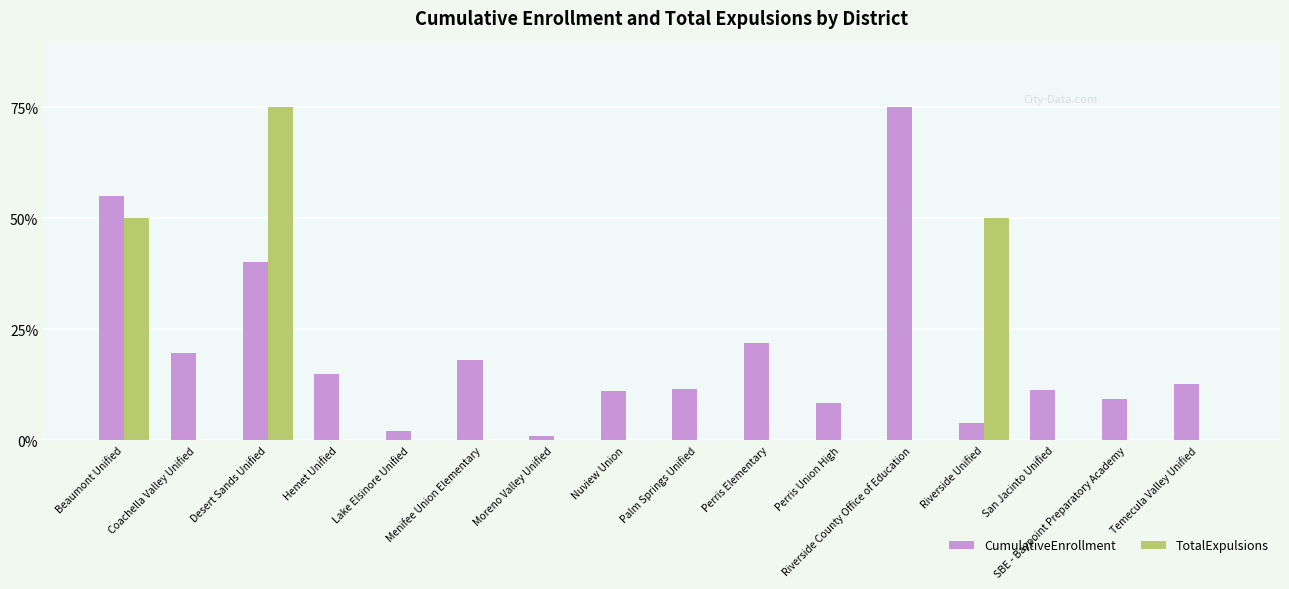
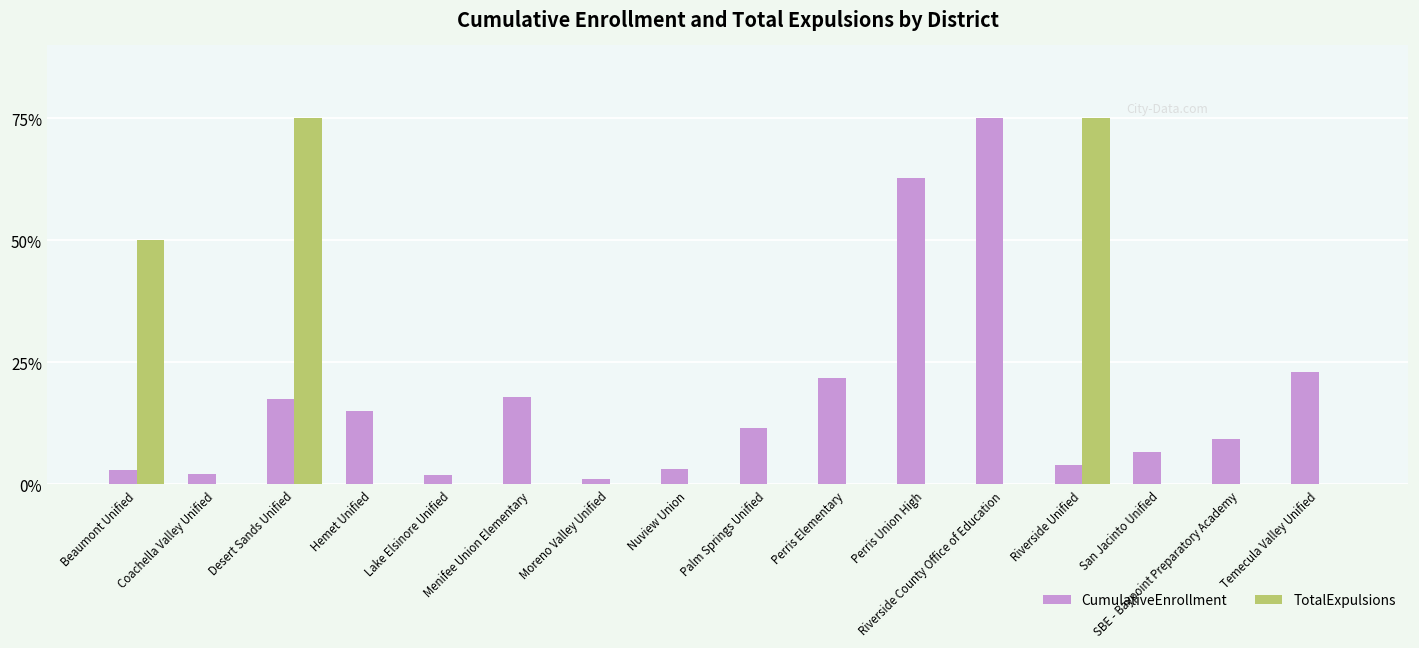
CumulativeEnrollment, Beaumont Unified: 55% -> 3%
CumulativeEnrollment, Coachella Valley Unified: 20% -> 2%
CumulativeEnrollment, Desert Sands Unified: 40% -> 18%
CumulativeEnrollment, Nuview Union: 11% -> 3%
CumulativeEnrollment, Perris Union High: 8% -> 63%
TotalExpulsions, Riverside Unified: 50% -> 75%
CumulativeEnrollment, San Jacinto Unified: 11% -> 7%
CumulativeEnrollment, Temecula Valley Unified: 13% -> 23%
